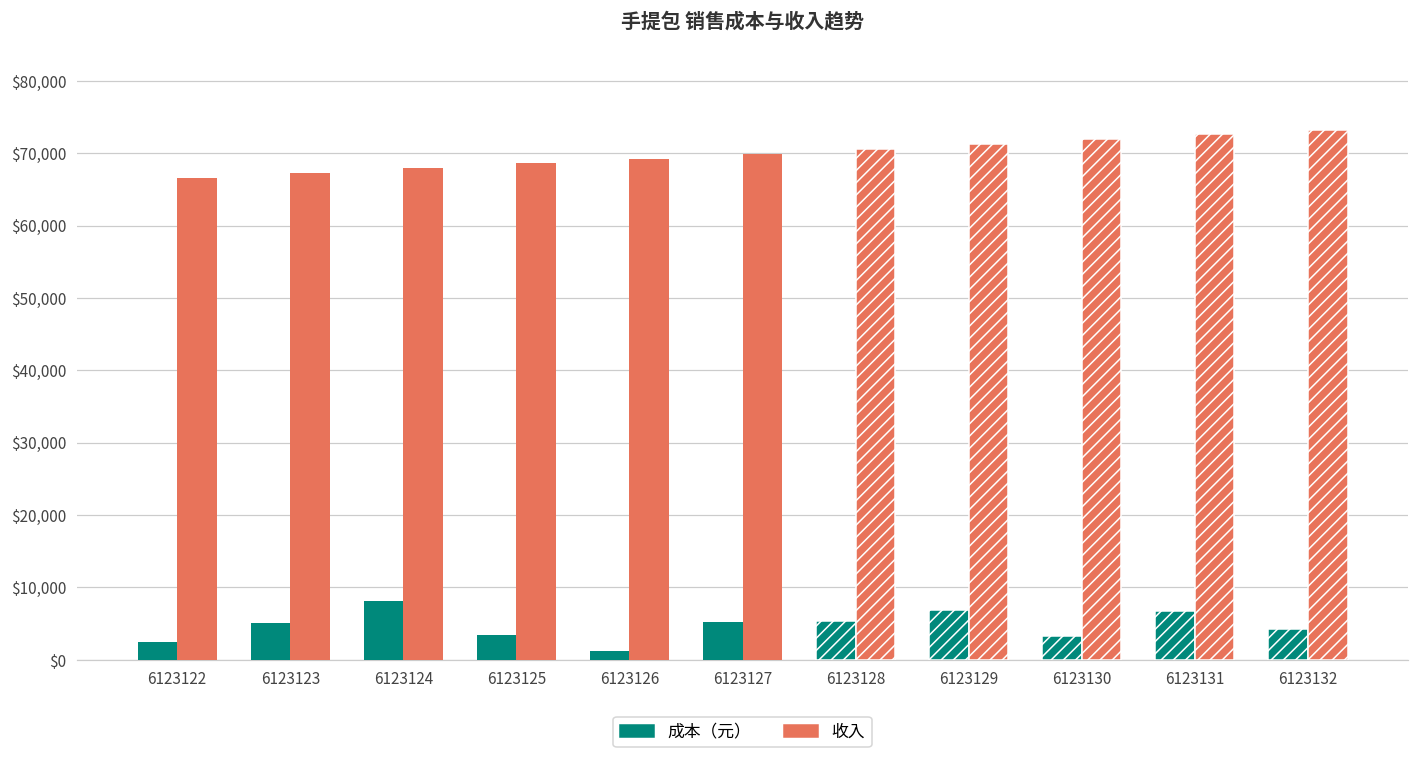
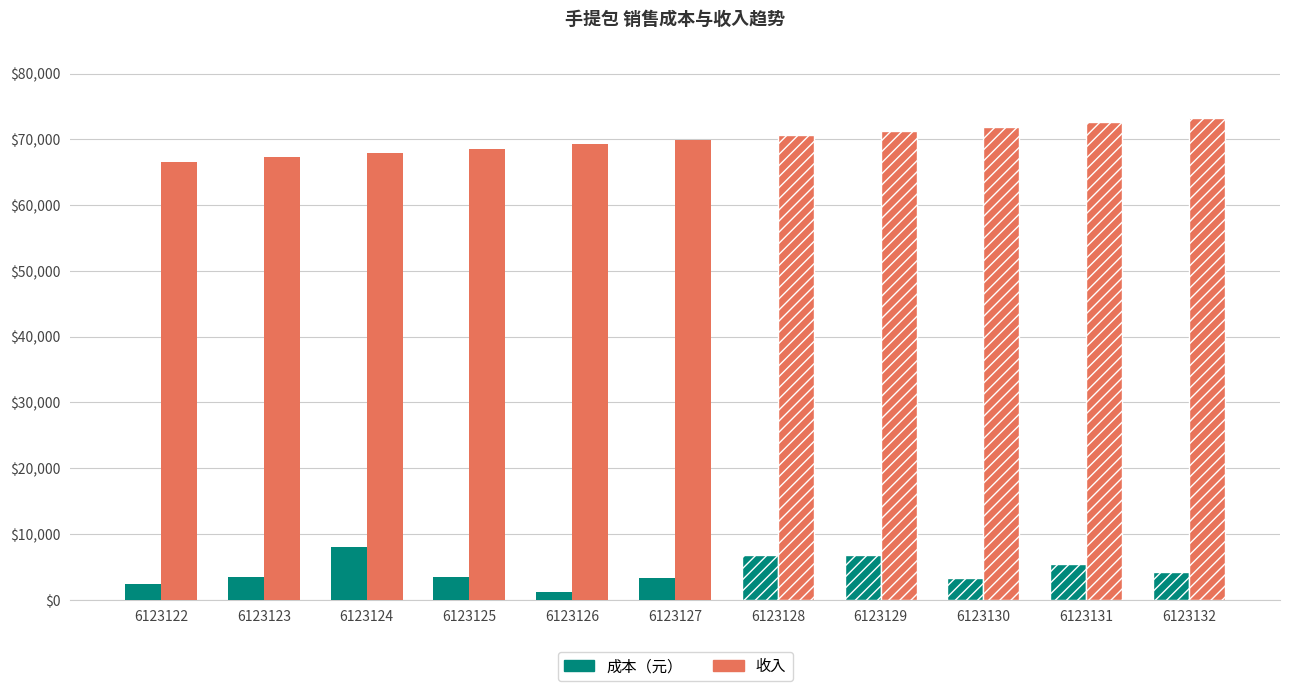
成本（元）, 6123123: $5,000 -> $3,000
成本（元）, 6123127: $5,000 -> $3,000
成本（元）, 6123128: $5,000 -> $7,000
成本（元）, 6123131: $7,000 -> $5,000
